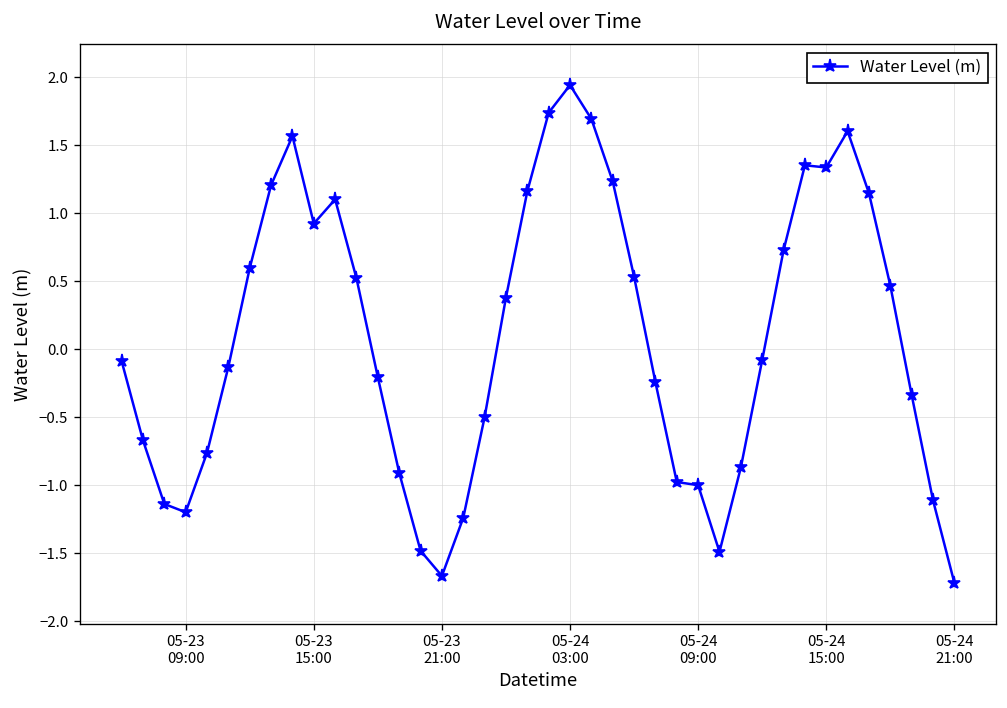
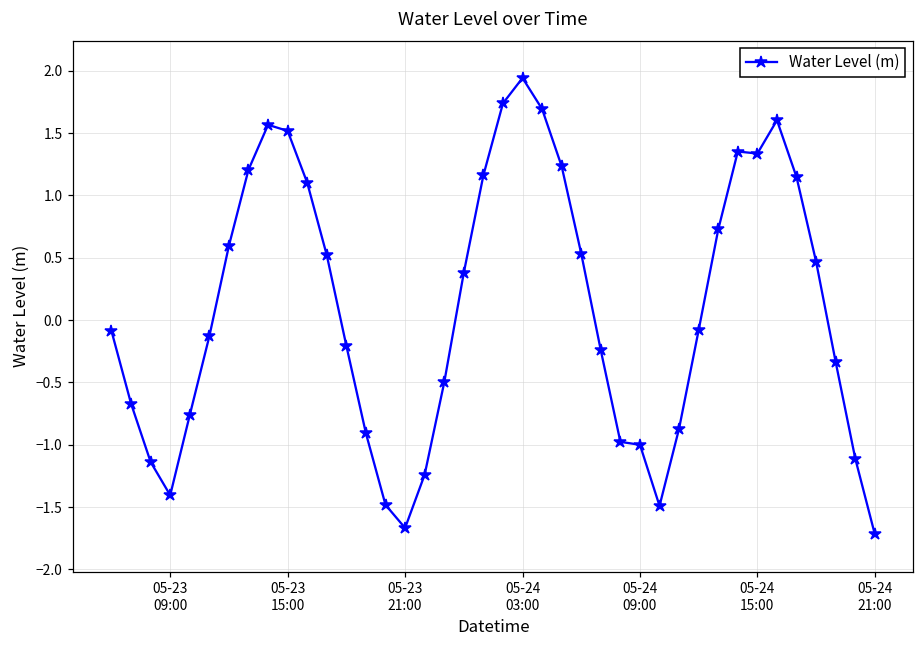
05-23 09:00: -1.20 -> -1.41
05-23 15:00: 0.92 -> 1.52
